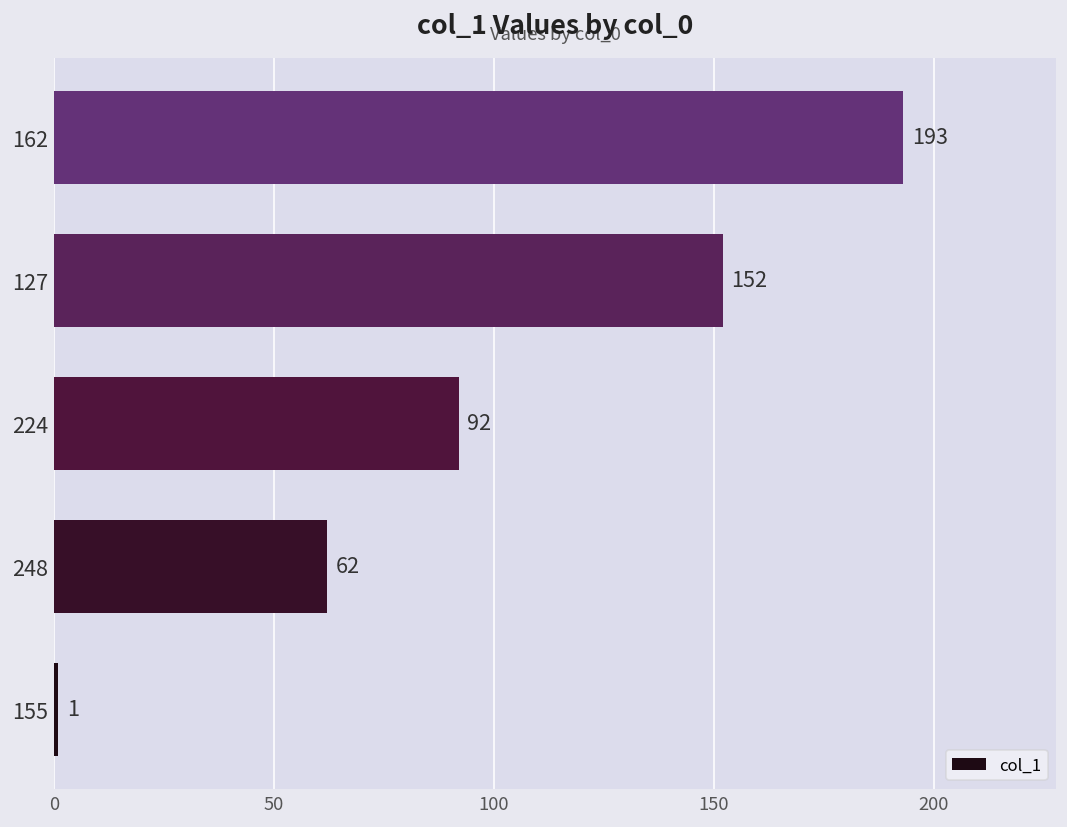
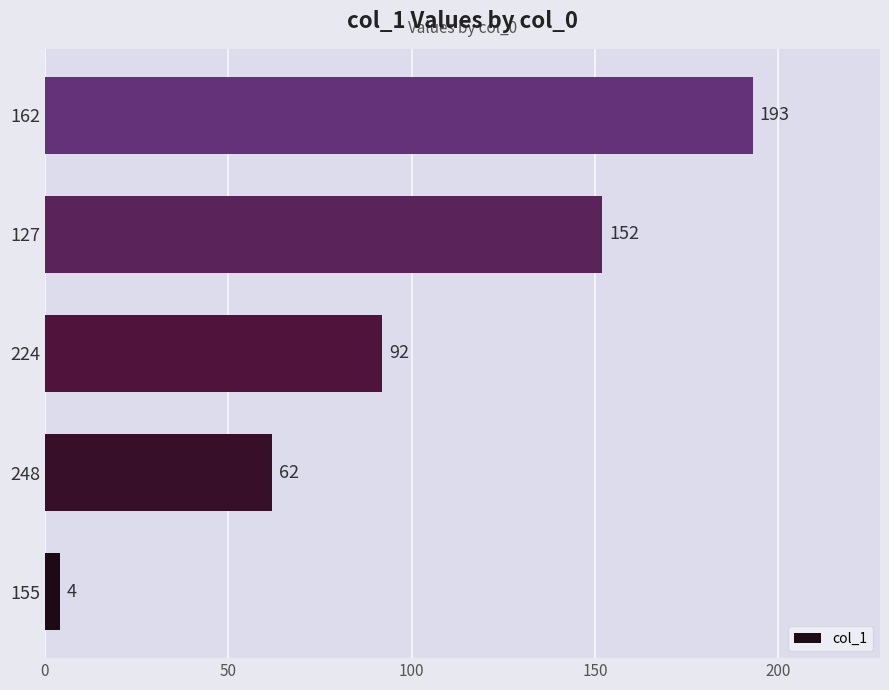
155: 1 -> 4
